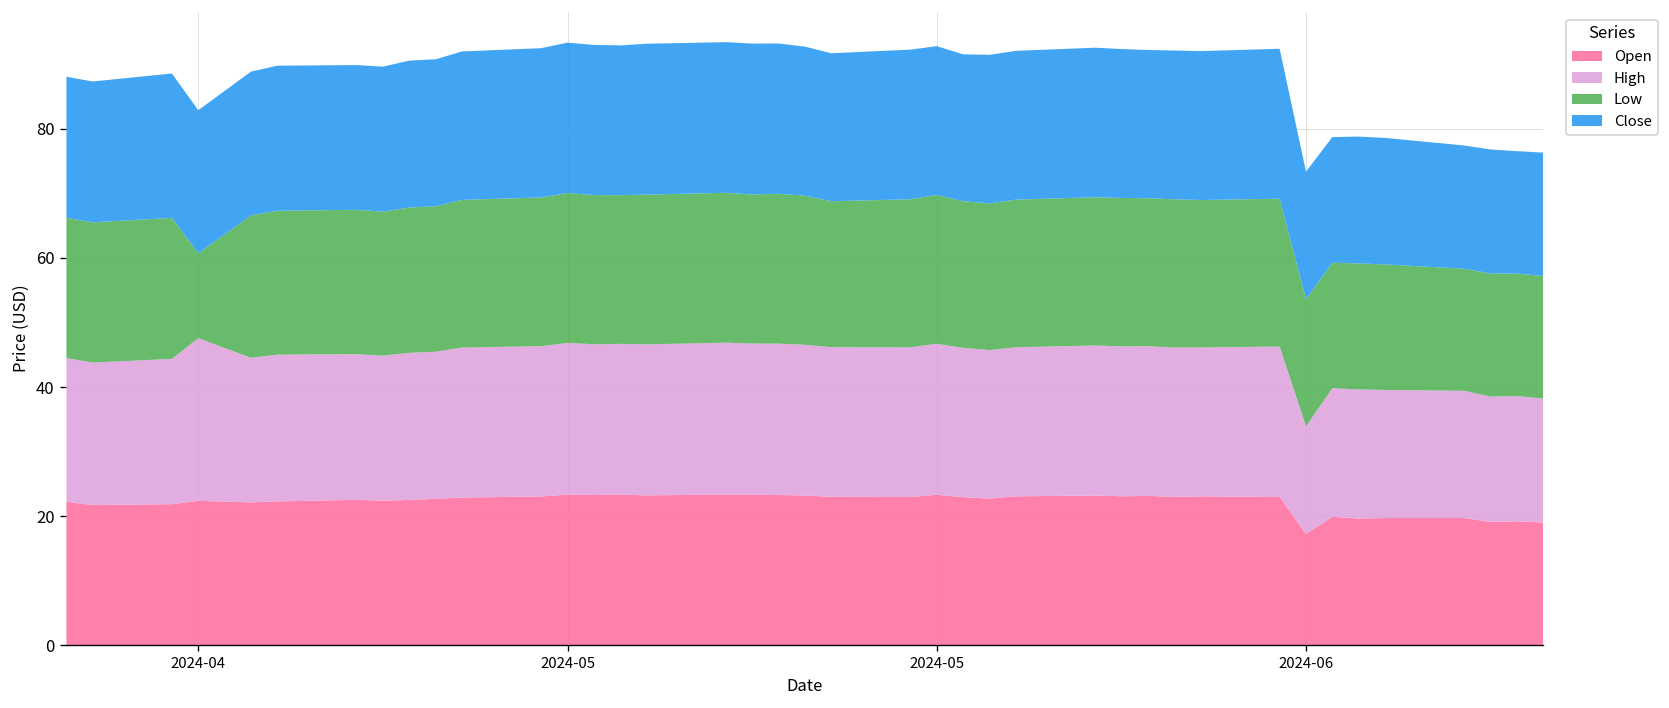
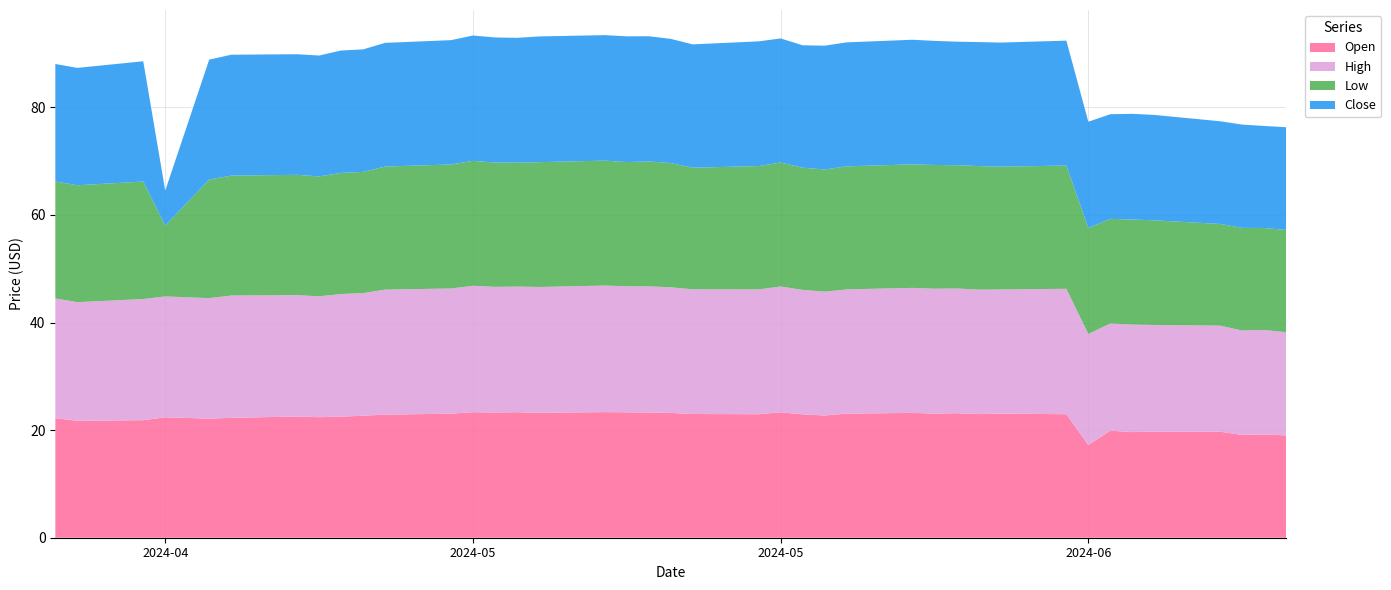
High, 2024-04: 25 -> 22
Close, 2024-04: 22 -> 7
High, 2024-06: 17 -> 21
